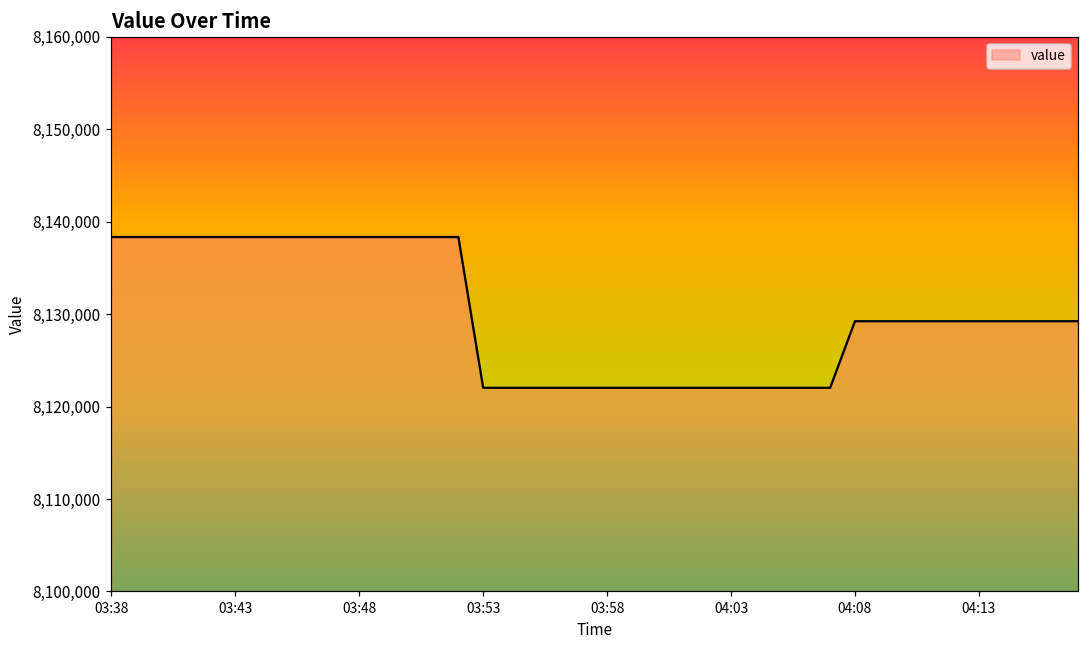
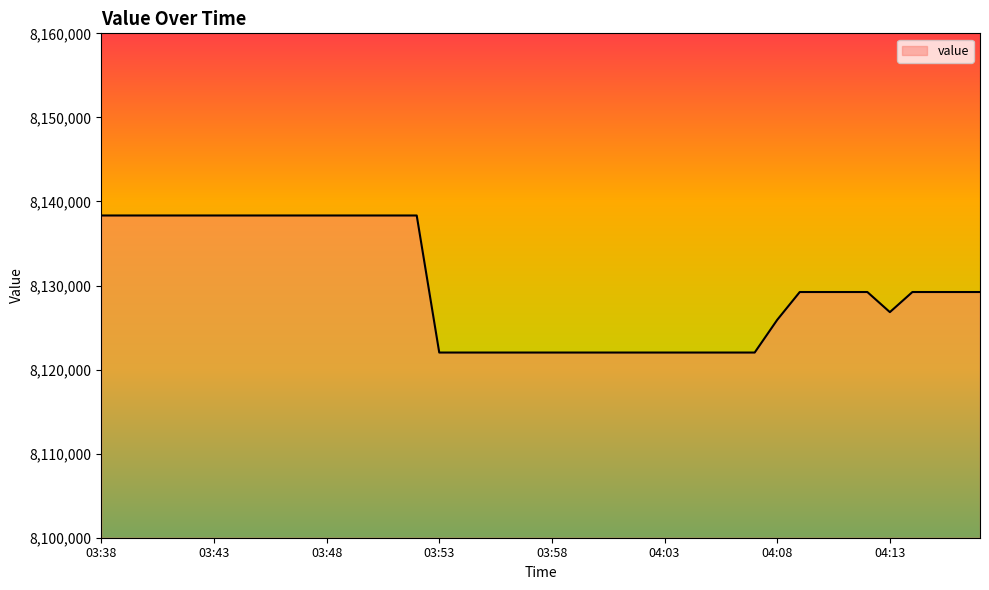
04:08: 8,129,000 -> 8,126,000
04:13: 8,129,000 -> 8,127,000
